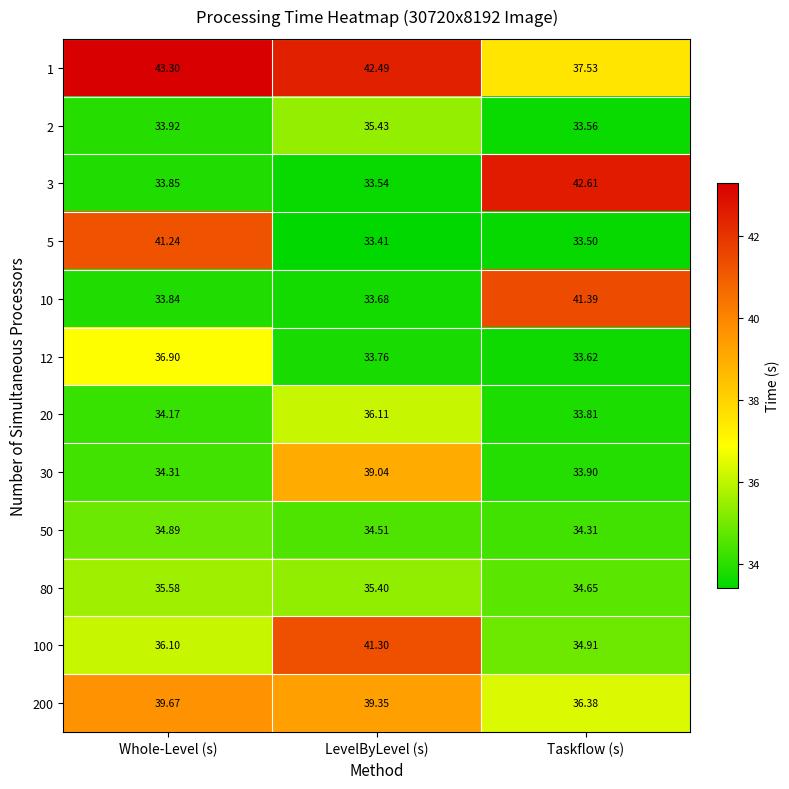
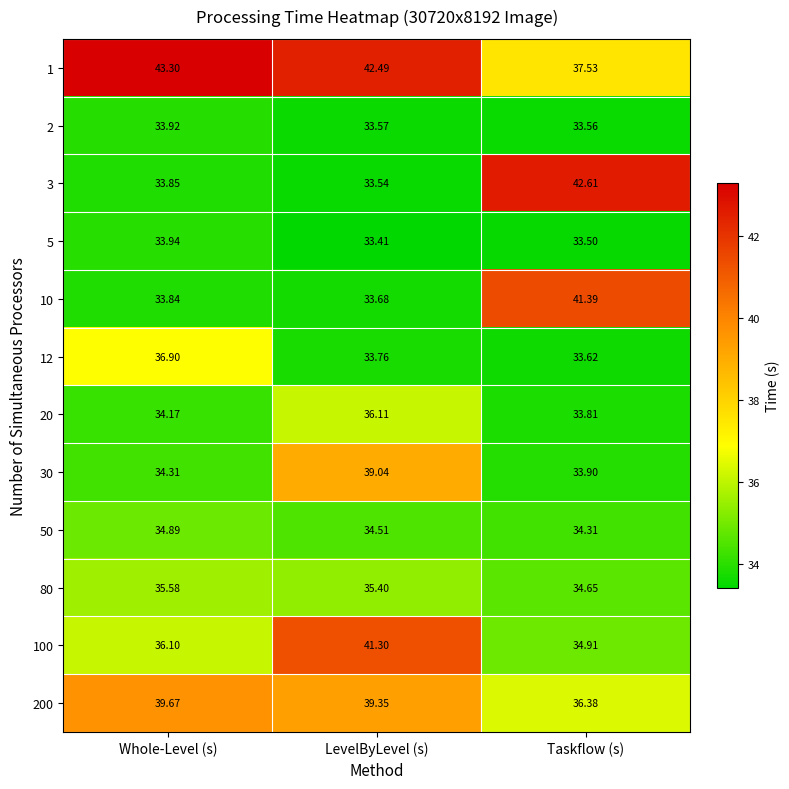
2, LevelByLevel (s): 35.43 -> 33.57
5, Whole-Level (s): 41.24 -> 33.94
